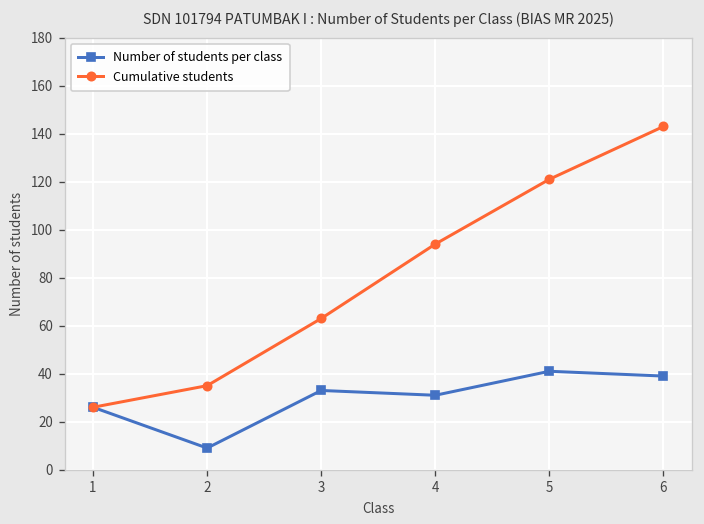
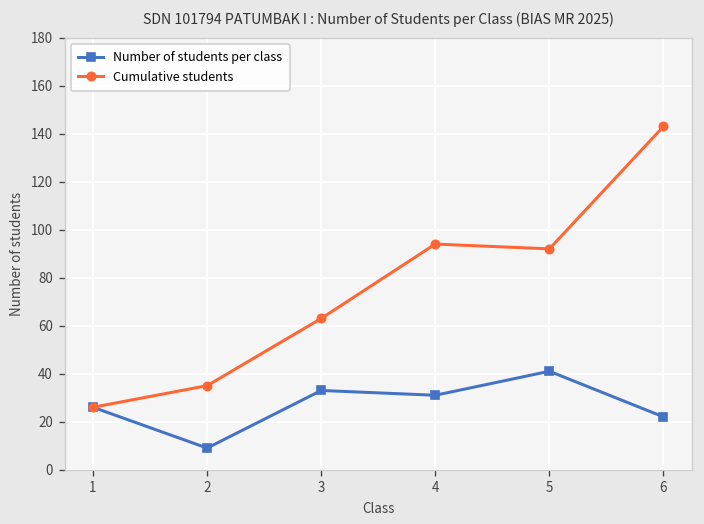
Cumulative students, 5: 121 -> 92
Number of students per class, 6: 39 -> 22
